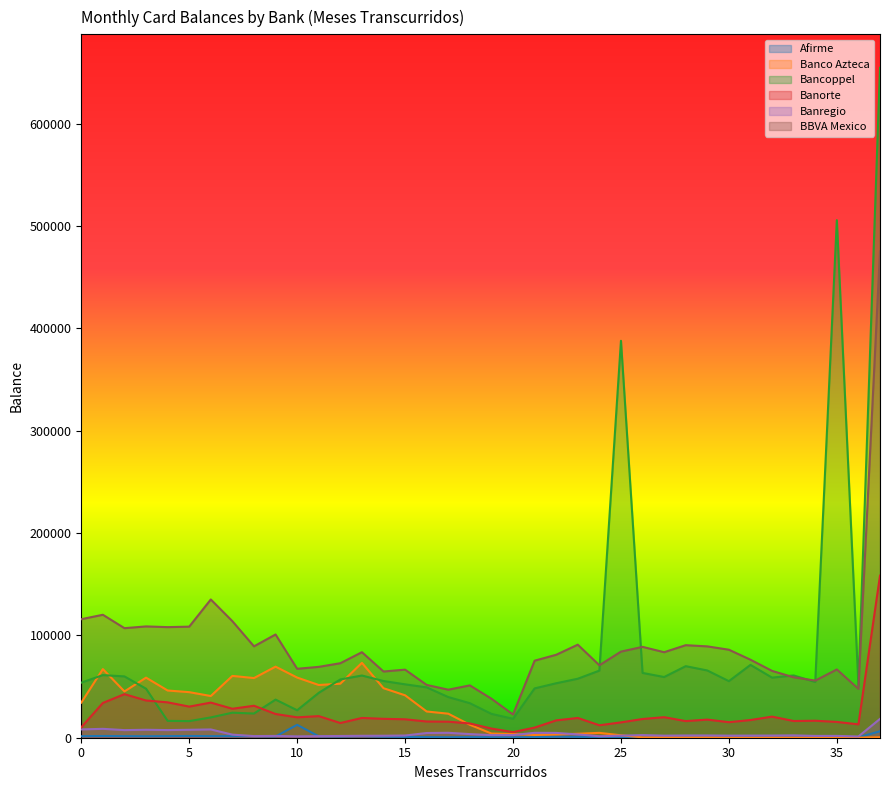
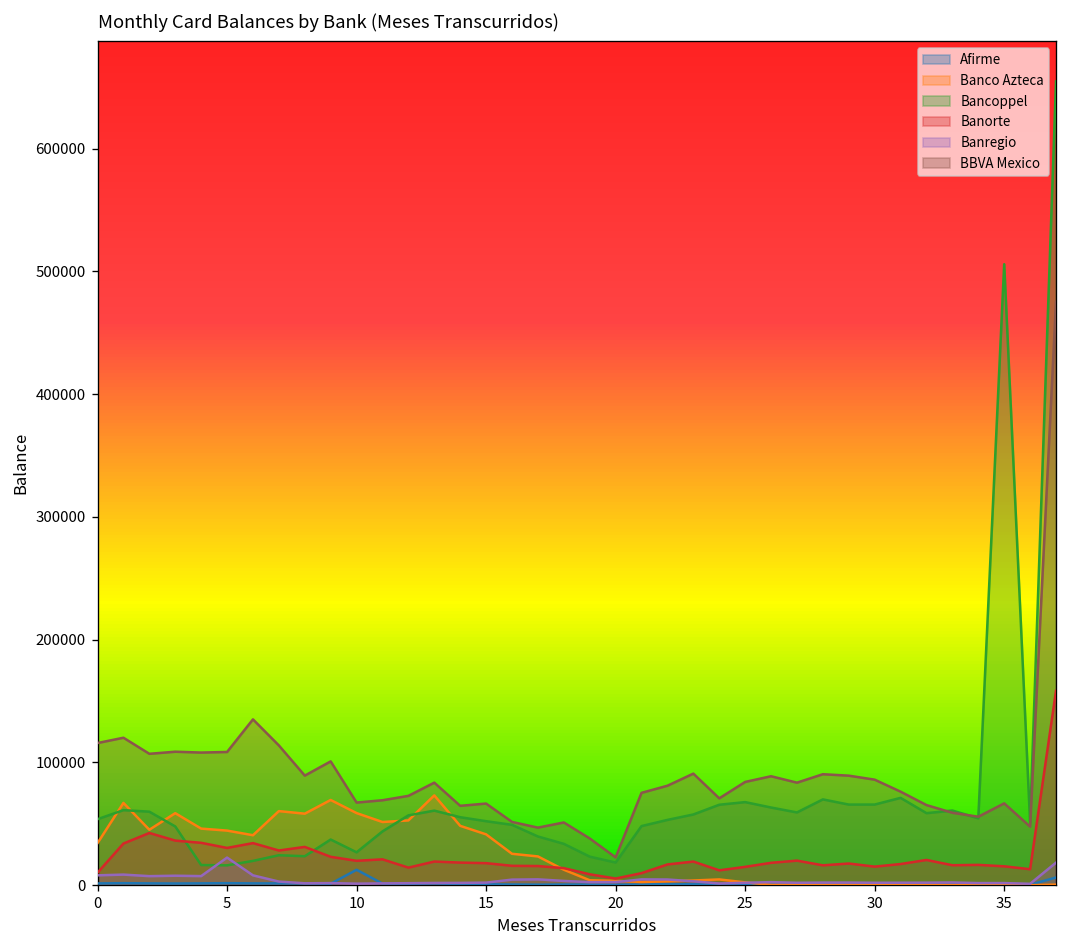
Banregio, 5: 8000 -> 23000
Bancoppel, 25: 388000 -> 68000
Bancoppel, 30: 55000 -> 66000
